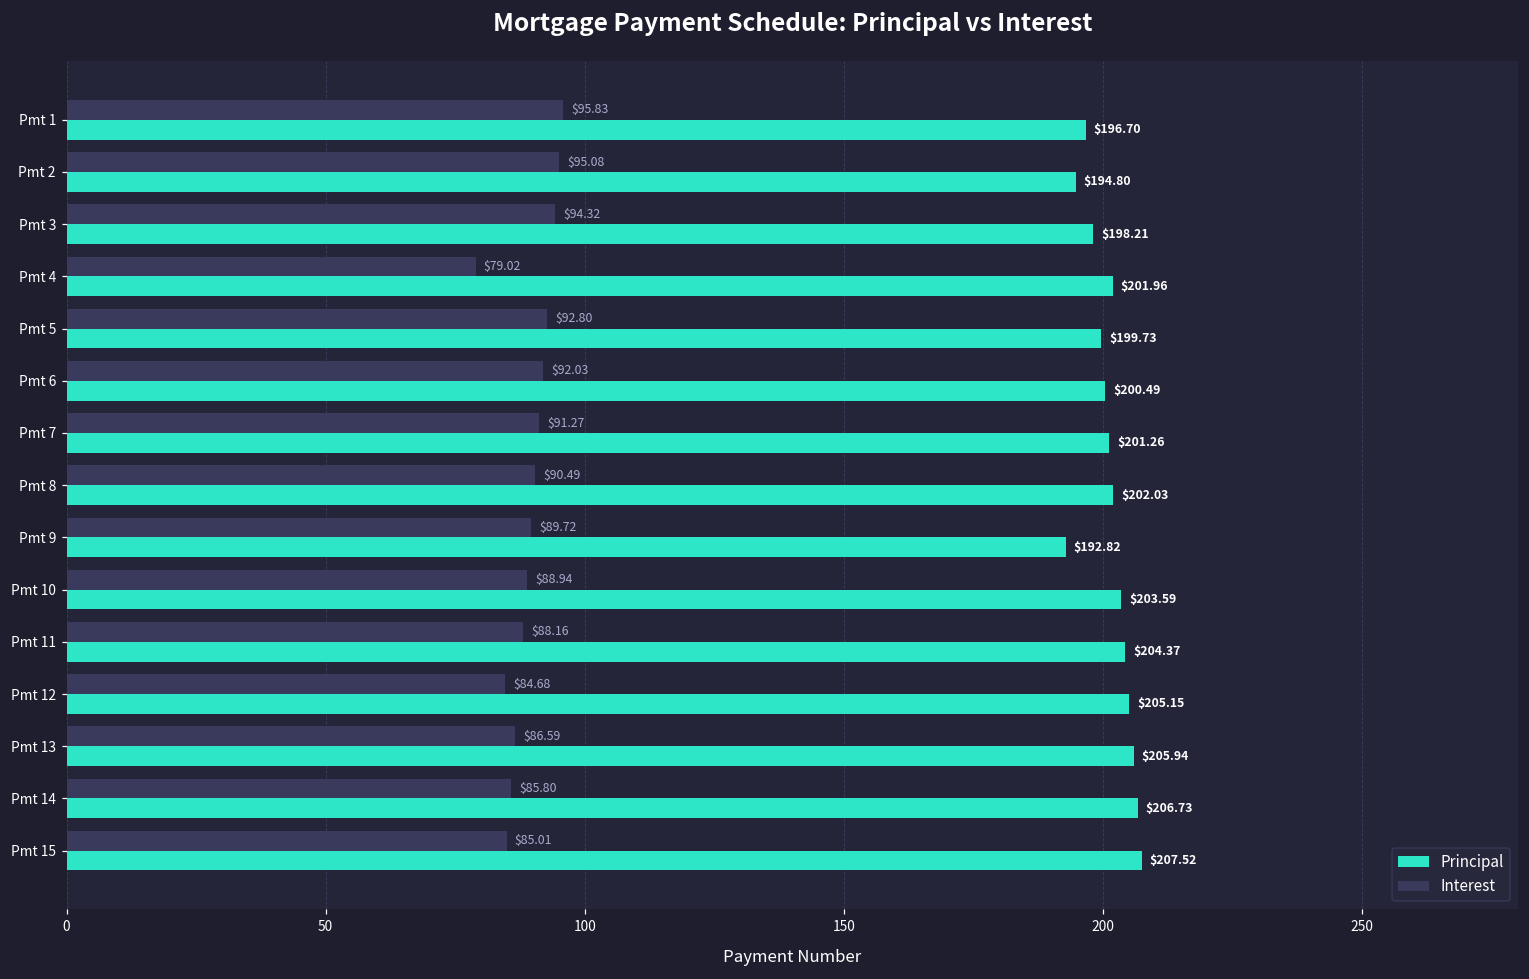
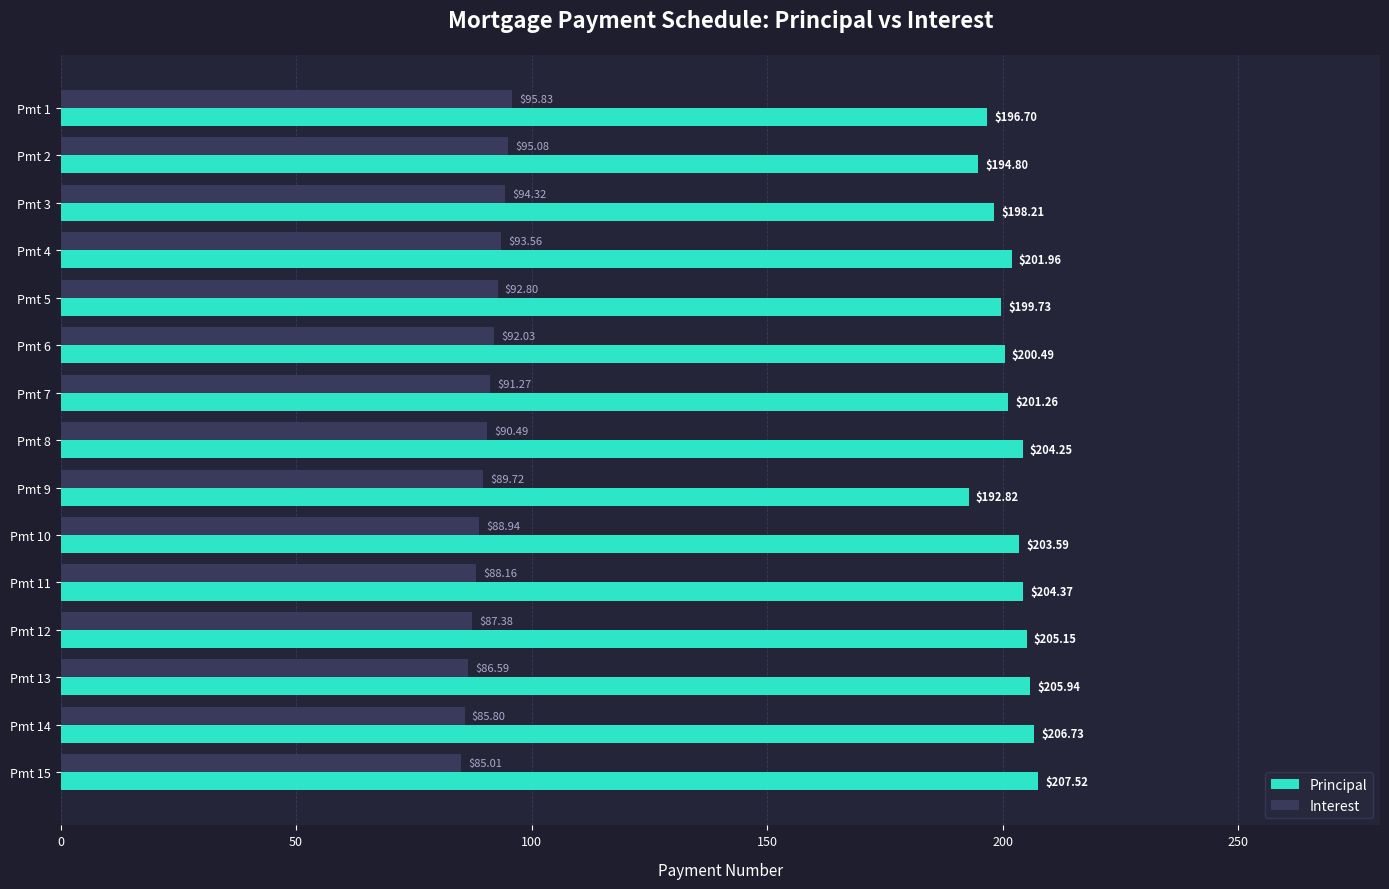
Interest, Pmt 4: $79.02 -> $93.56
Principal, Pmt 8: $202.03 -> $204.25
Interest, Pmt 12: $84.68 -> $87.38
